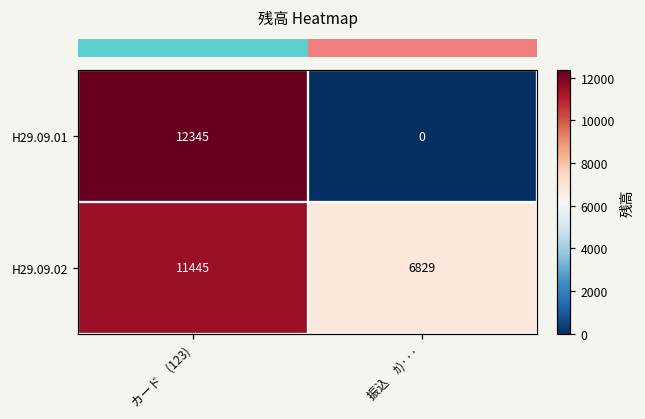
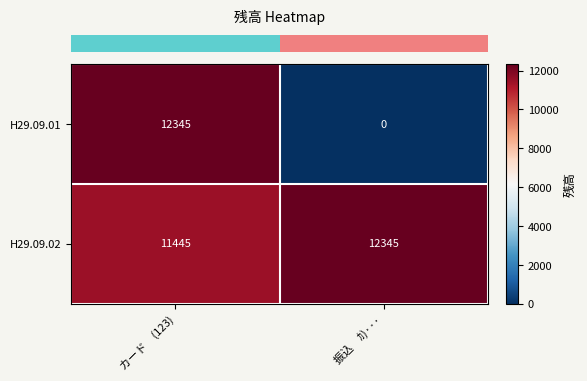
H29.09.02, 振込 ｶ)···: 6829 -> 12345
